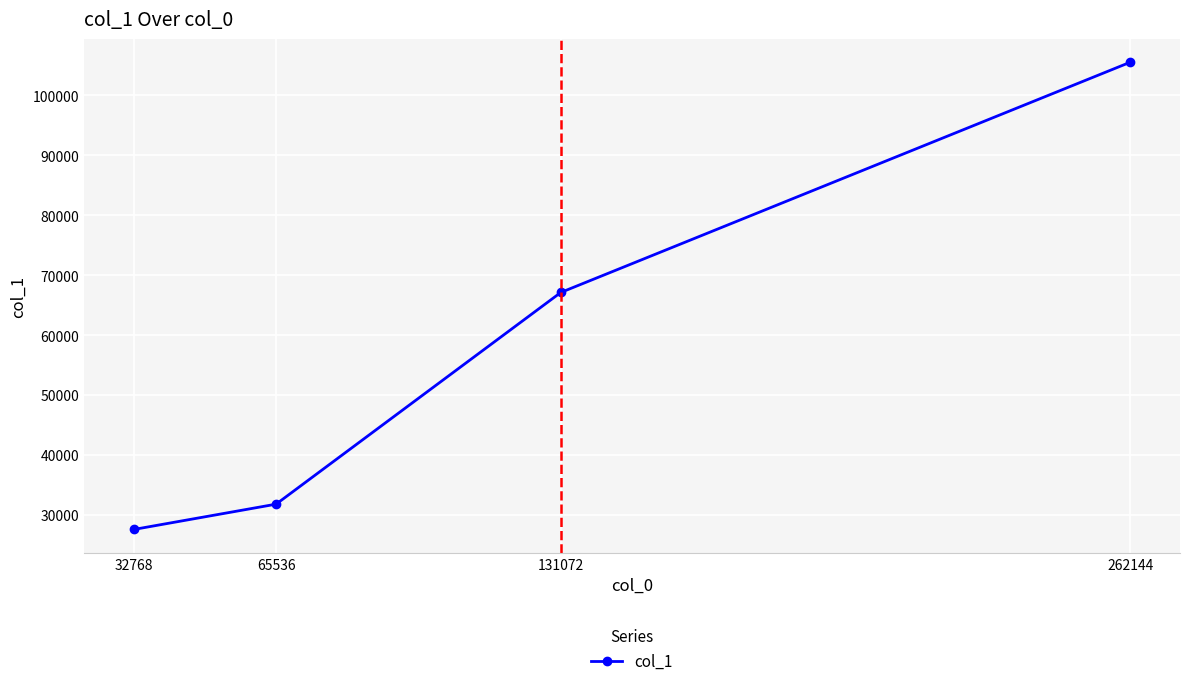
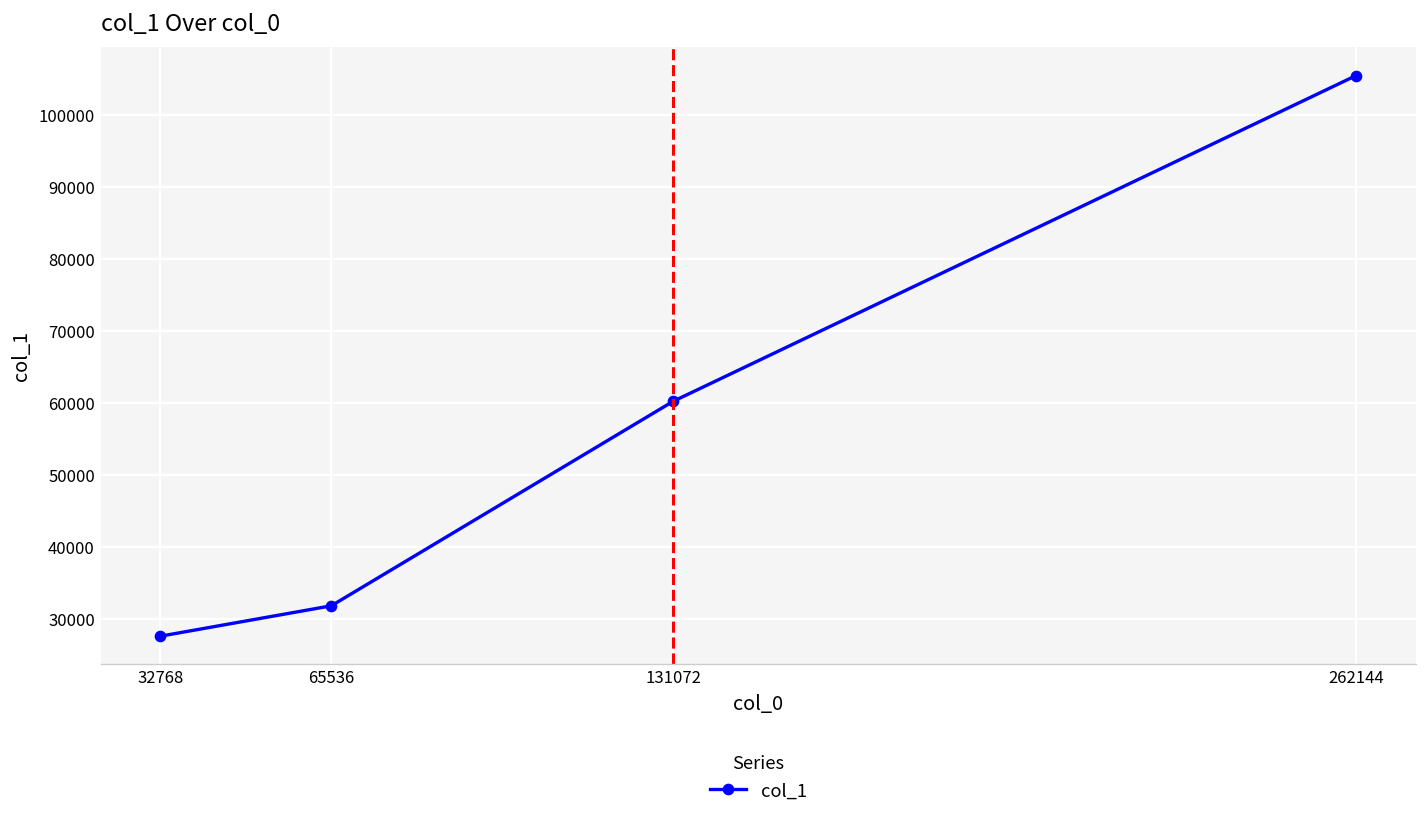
131072: 67000 -> 60000
